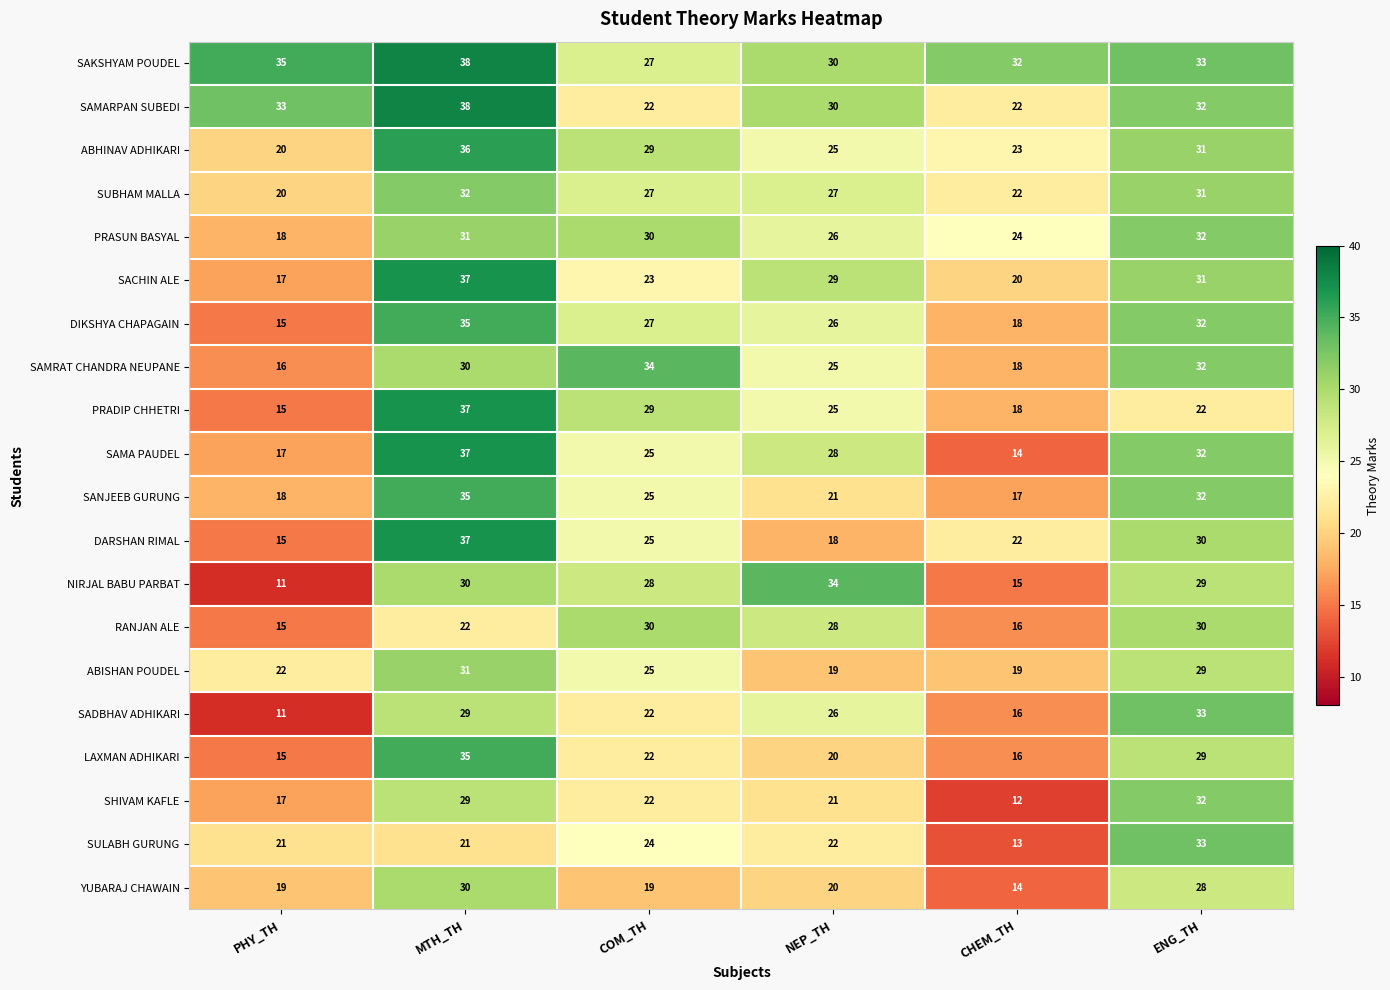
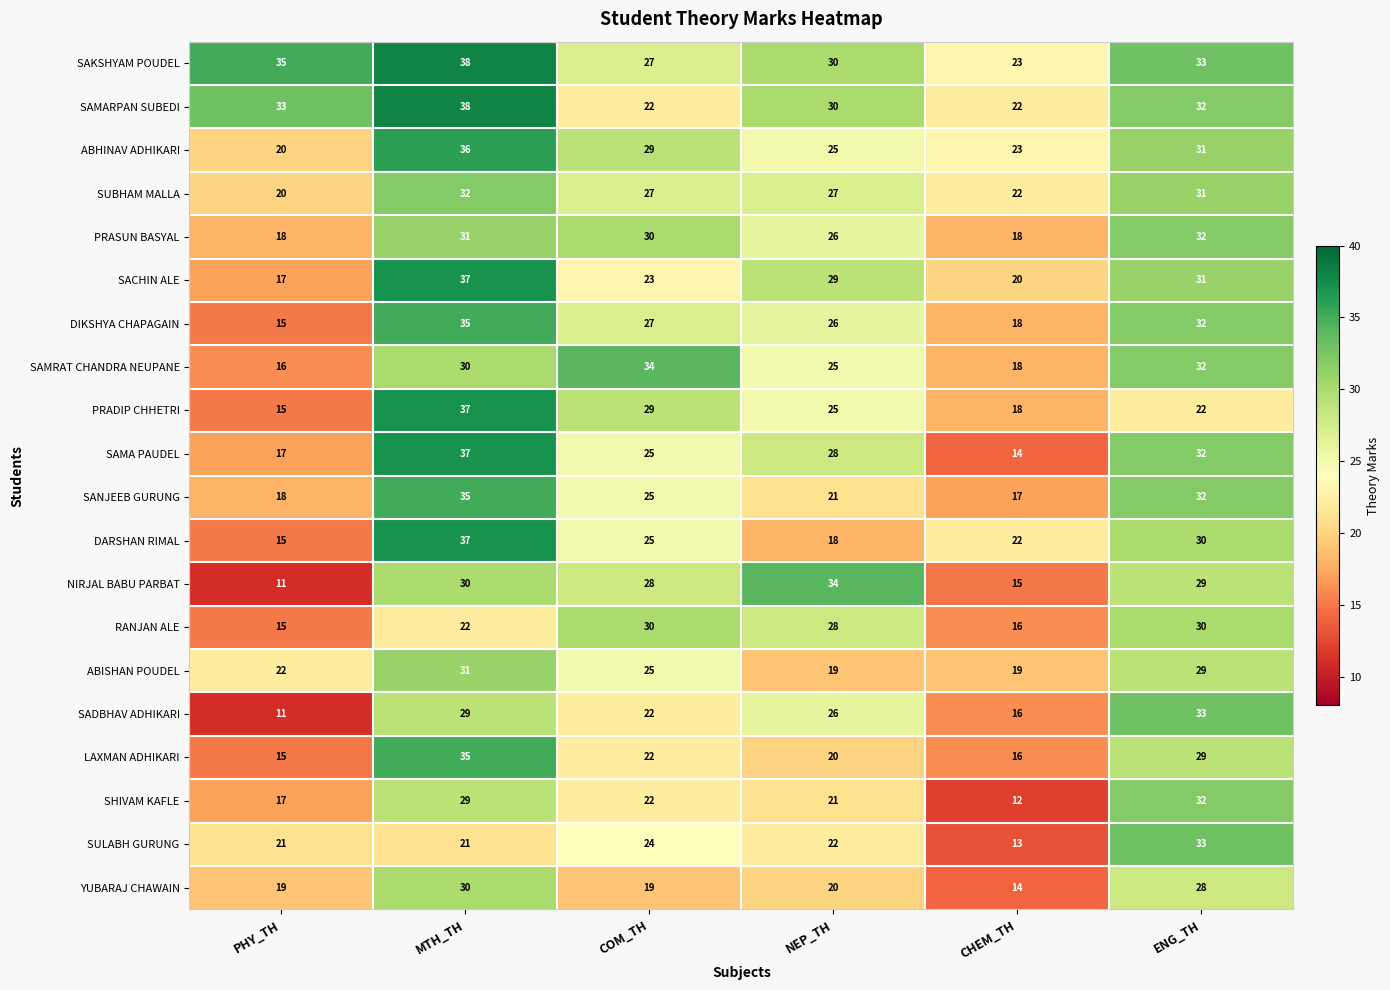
SAKSHYAM POUDEL, CHEM_TH: 32 -> 23
PRASUN BASYAL, CHEM_TH: 24 -> 18
